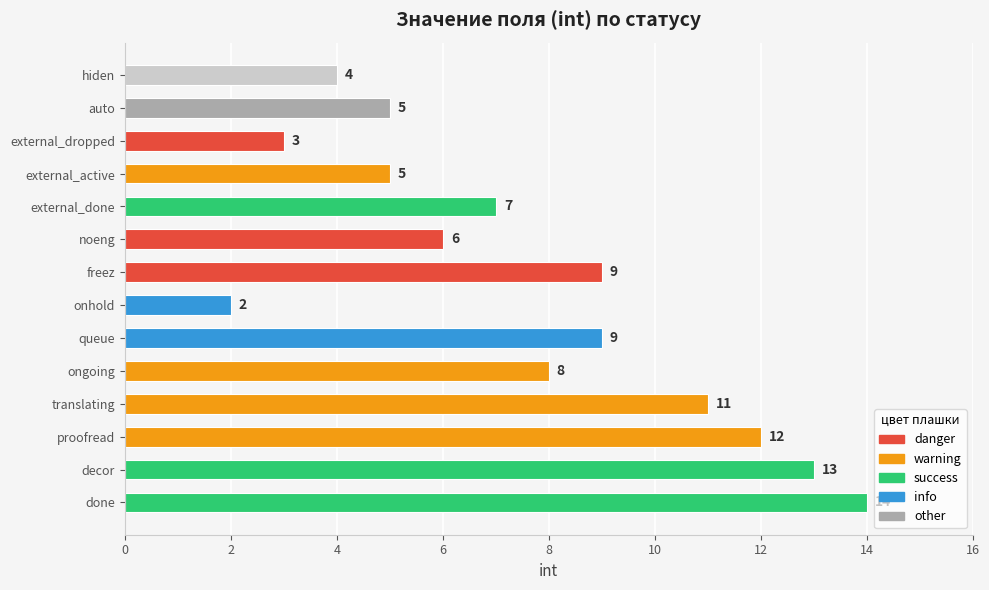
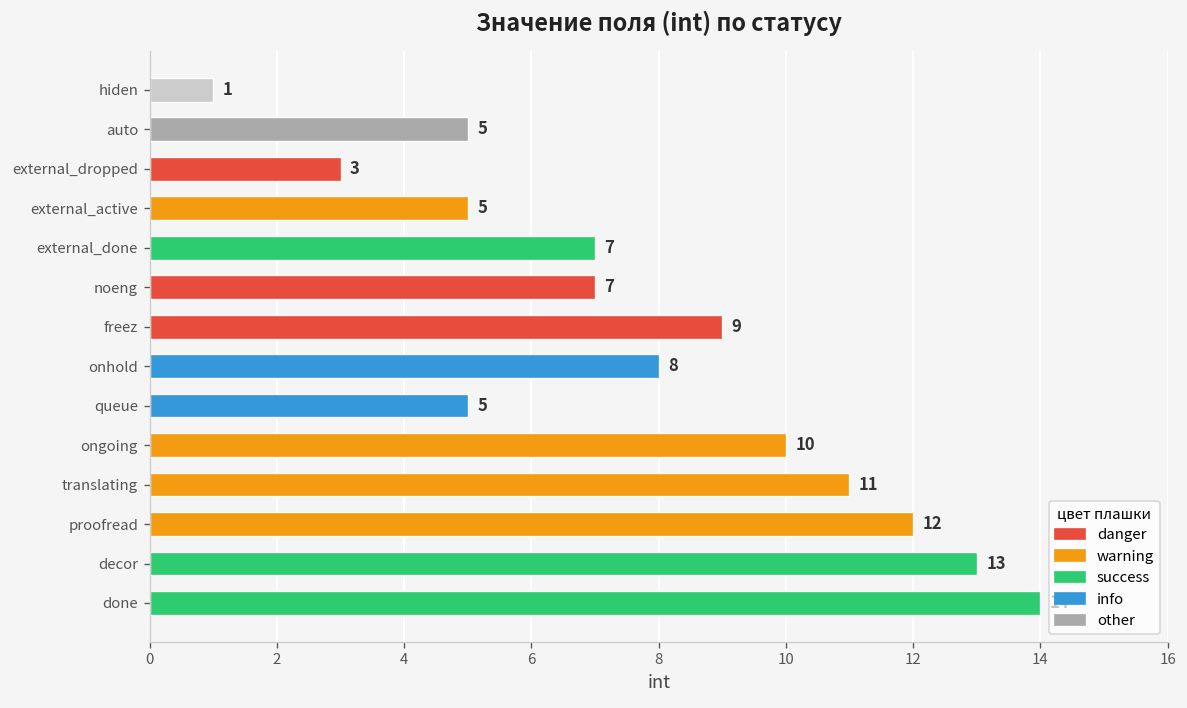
hiden: 4 -> 1
noeng: 6 -> 7
onhold: 2 -> 8
queue: 9 -> 5
ongoing: 8 -> 10
